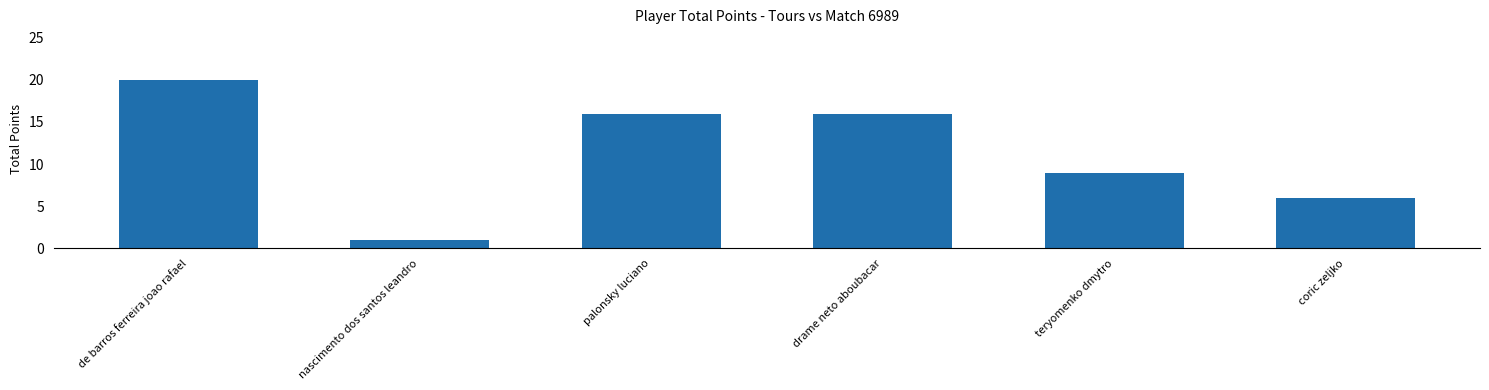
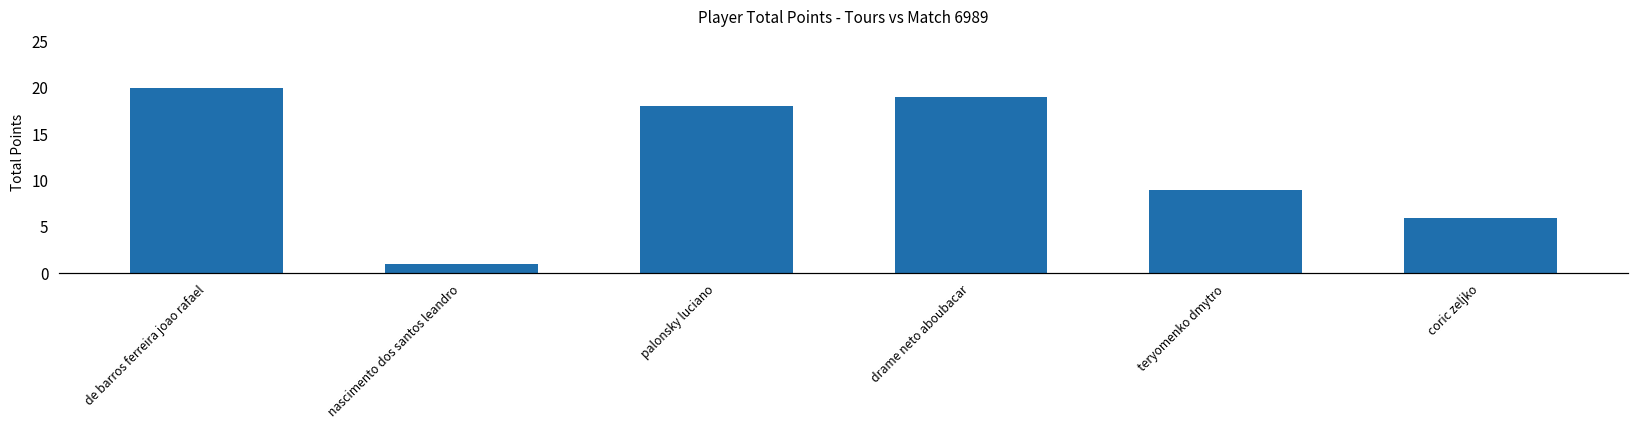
palonsky luciano: 16 -> 18
drame neto aboubacar: 16 -> 19
